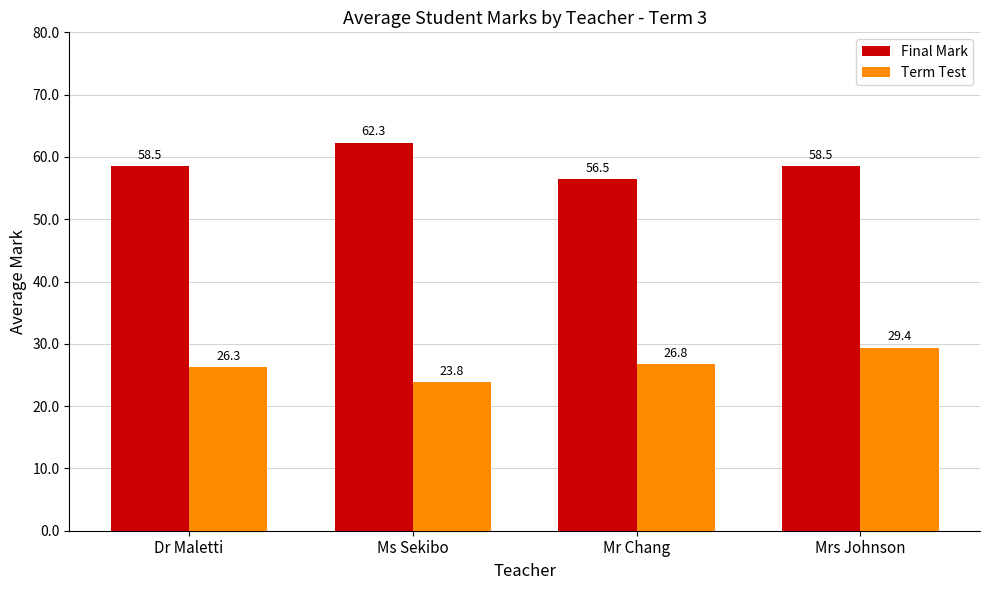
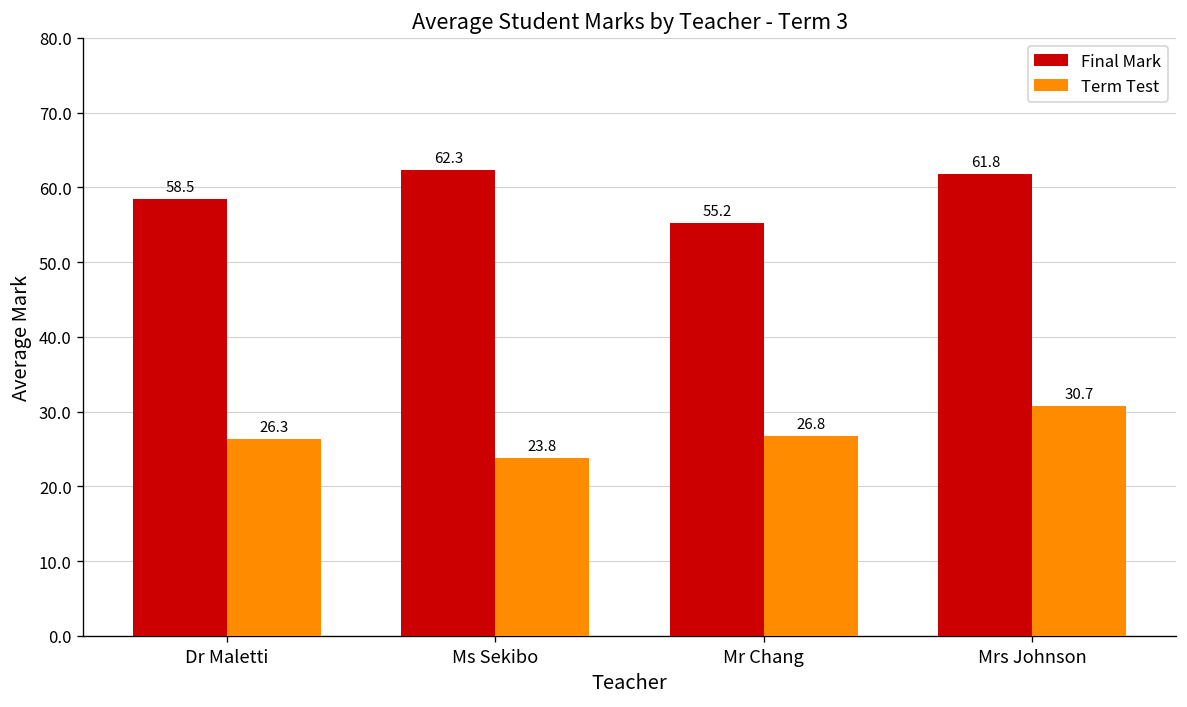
Final Mark, Mr Chang: 56.5 -> 55.2
Final Mark, Mrs Johnson: 58.5 -> 61.8
Term Test, Mrs Johnson: 29.4 -> 30.7
